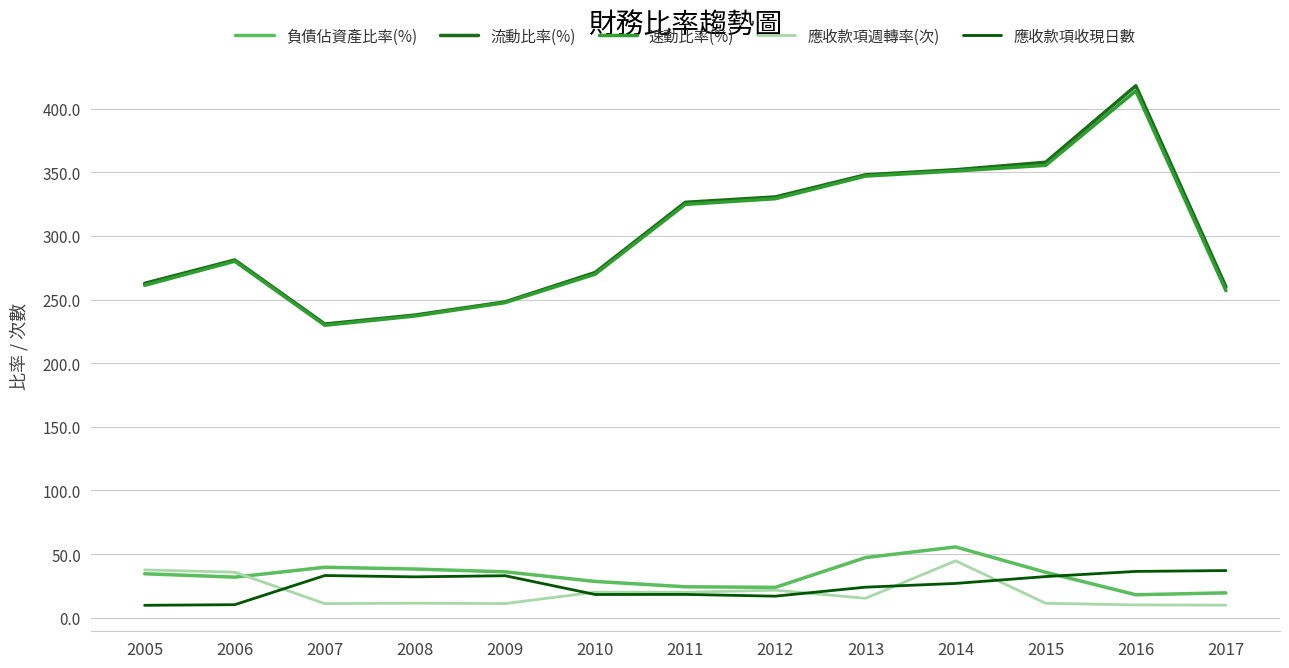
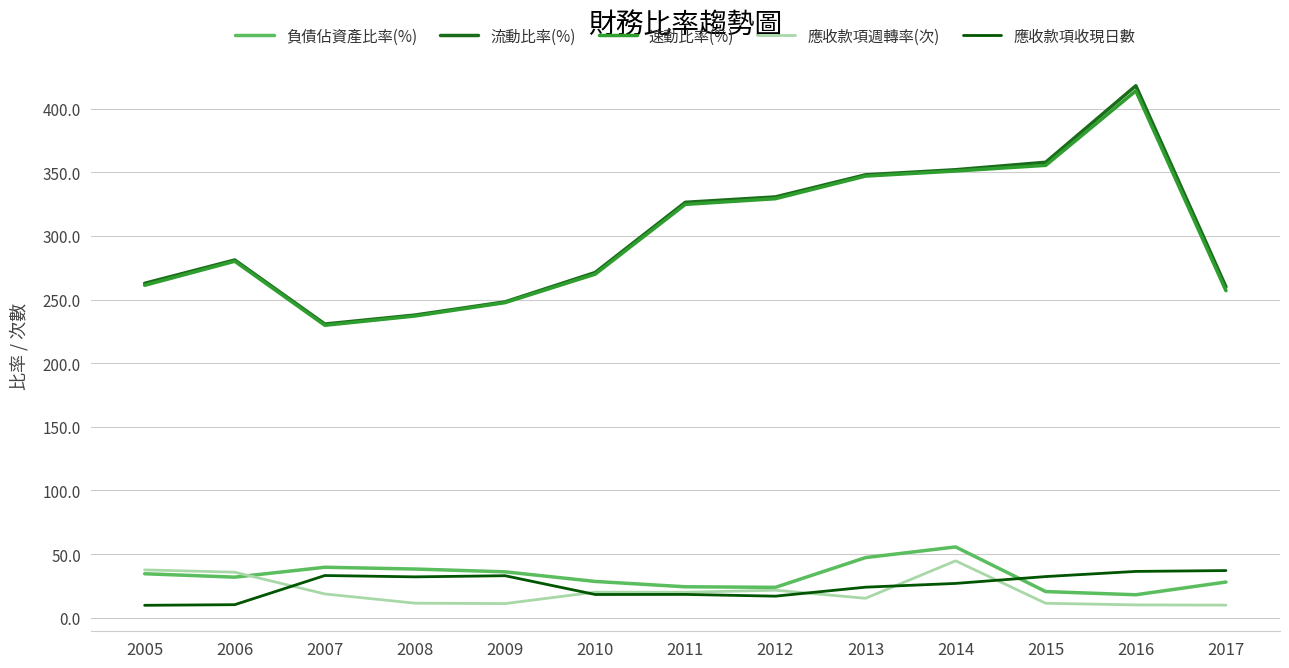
應收款項週轉率(次), 2007: 11 -> 19
負債佔資產比率(%), 2015: 36 -> 21
負債佔資產比率(%), 2017: 20 -> 28
